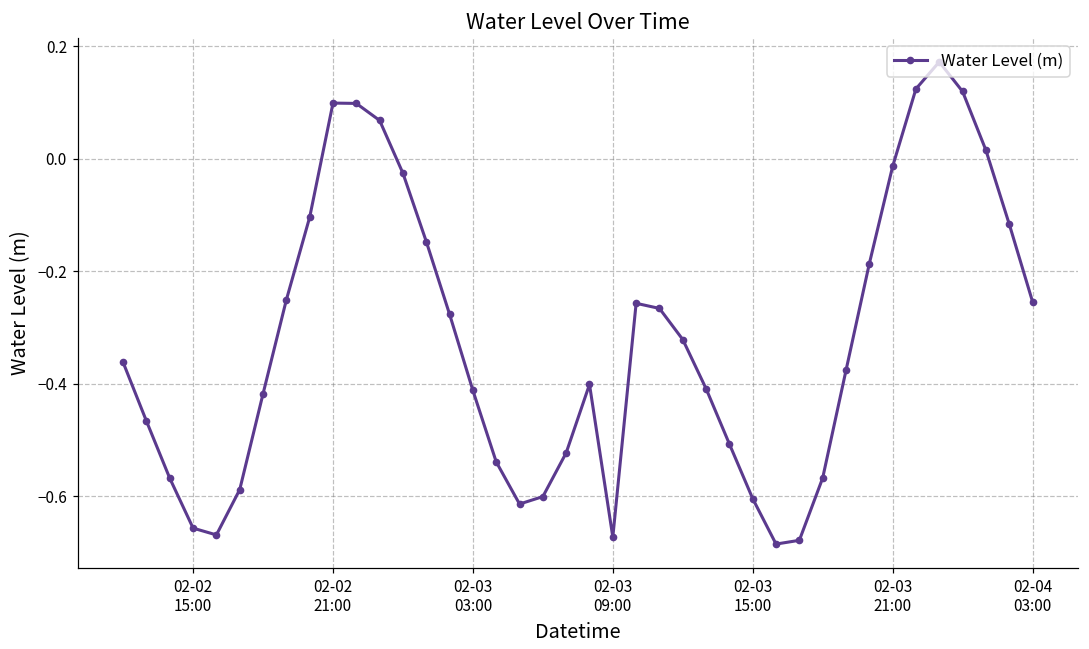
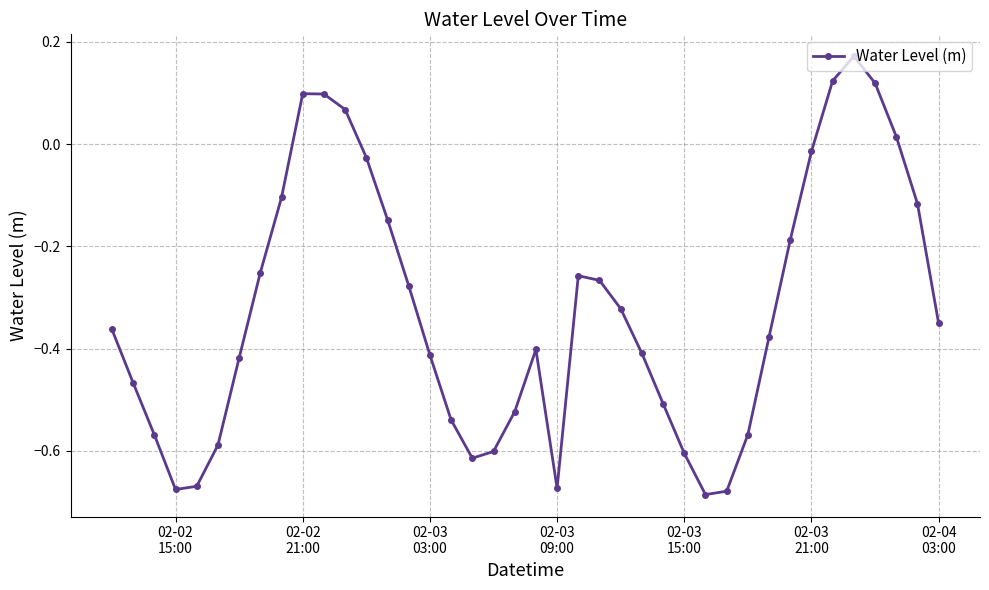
02-02 15:00: -0.66 -> -0.68
02-04 03:00: -0.25 -> -0.35
